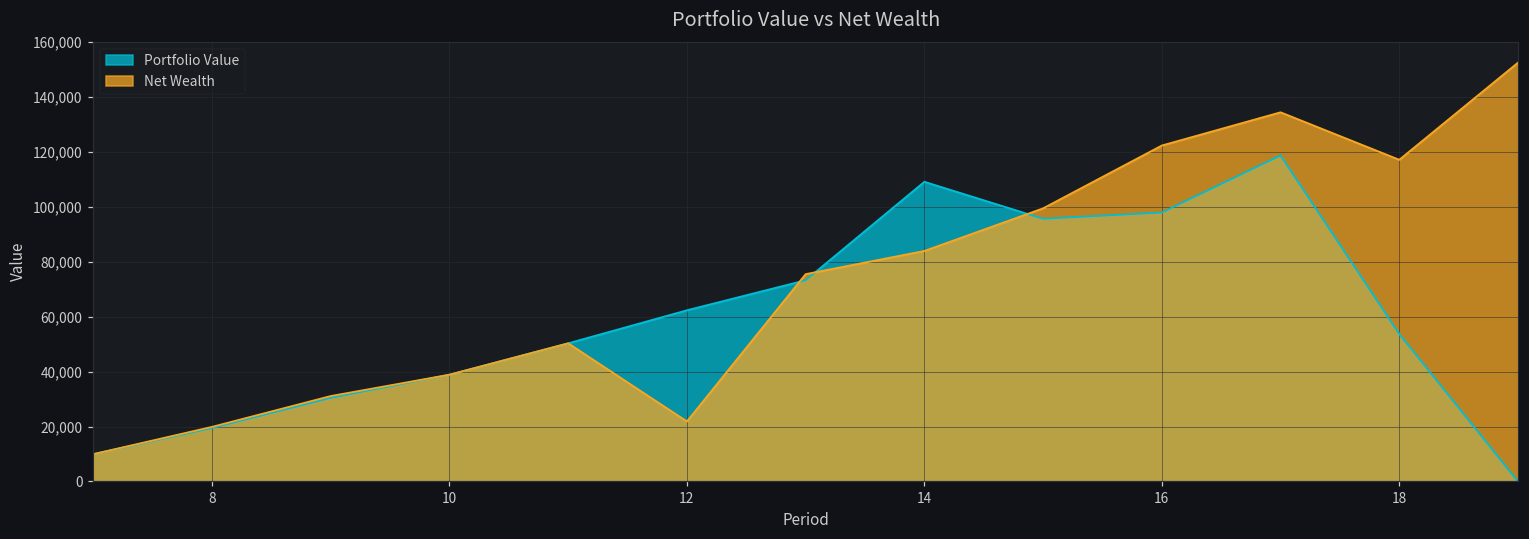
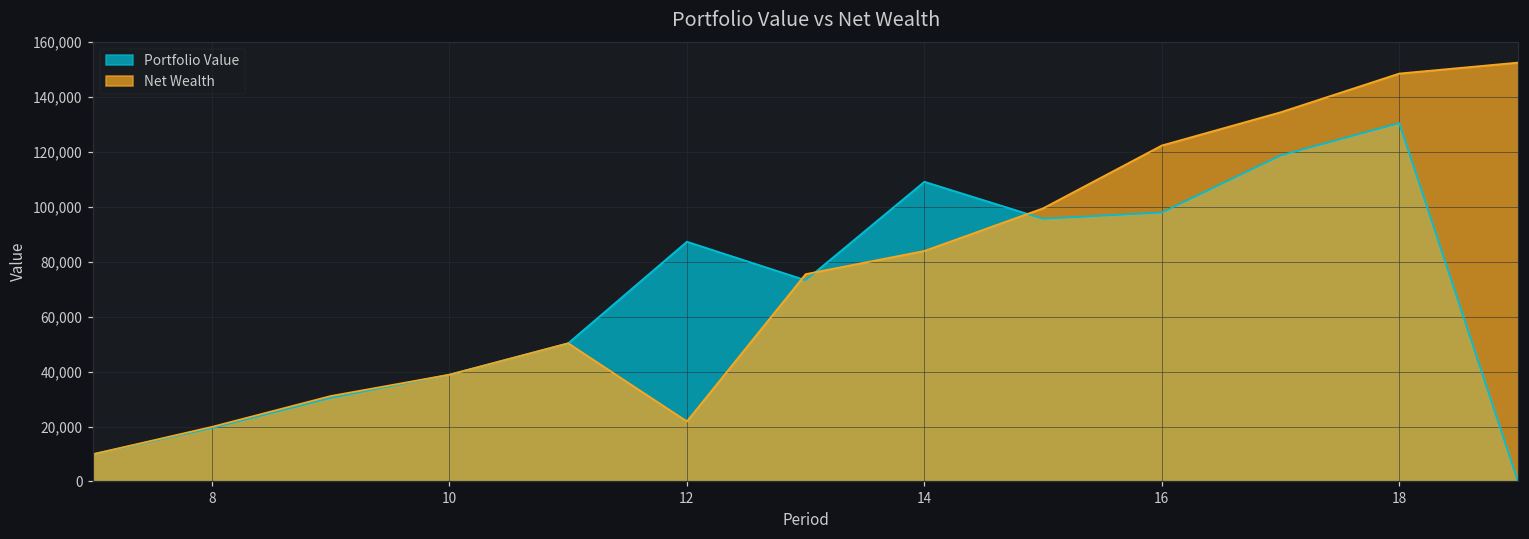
Portfolio Value, 12: 62,000 -> 87,000
Portfolio Value, 18: 54,000 -> 130,000
Net Wealth, 18: 117,000 -> 148,000
